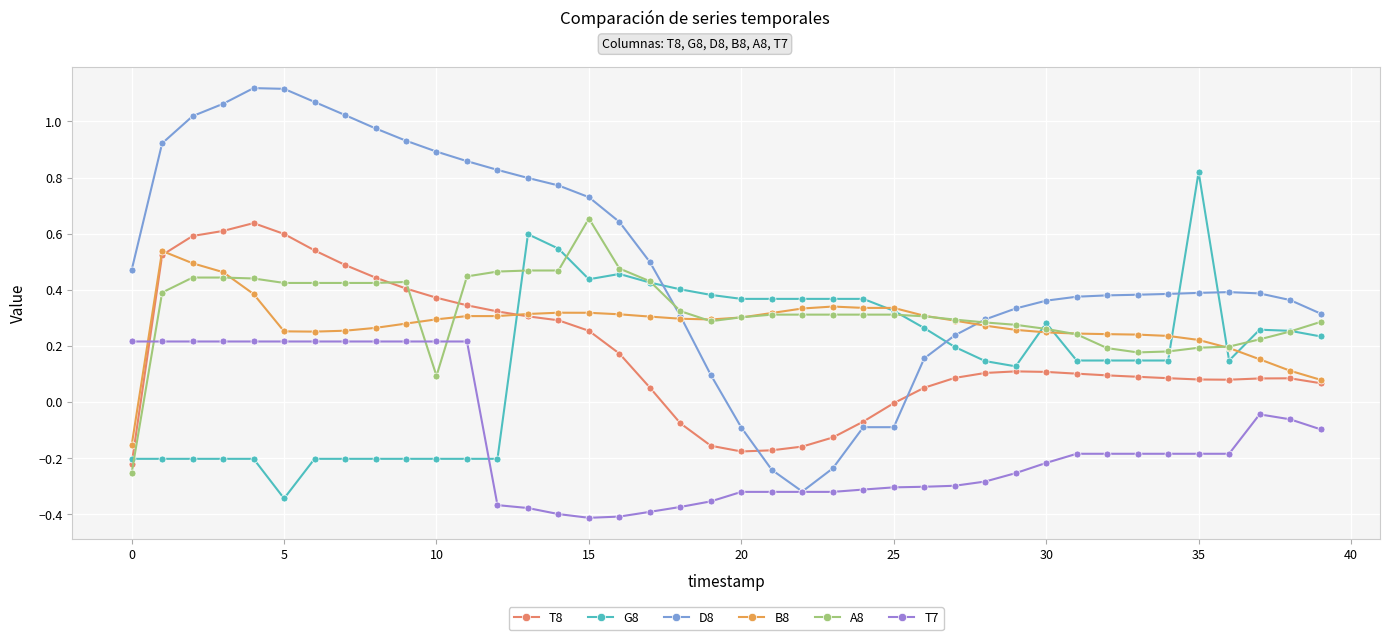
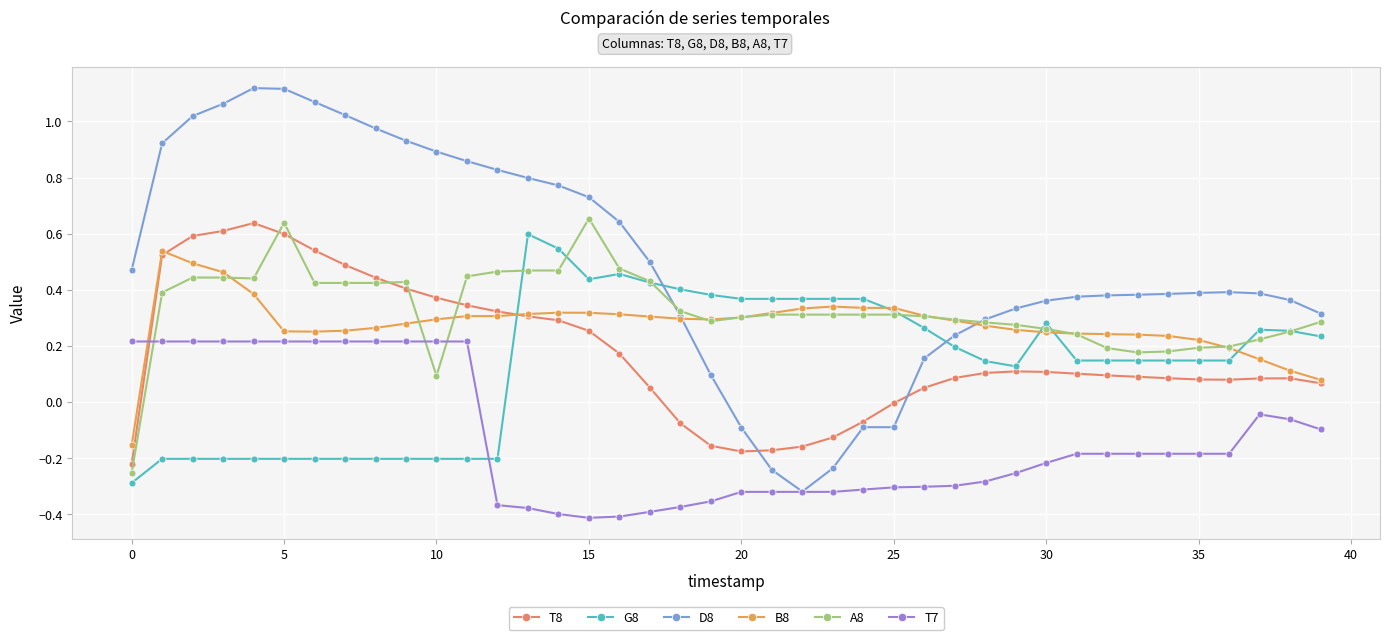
G8, 0: -0.20 -> -0.29
G8, 5: -0.34 -> -0.20
A8, 5: 0.42 -> 0.64
G8, 35: 0.82 -> 0.15
